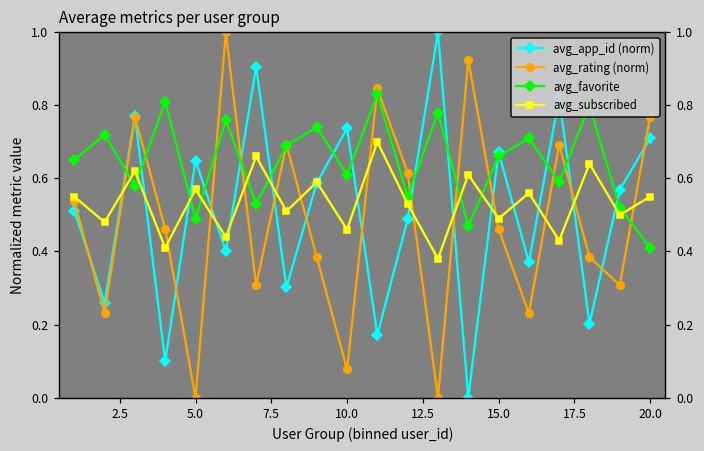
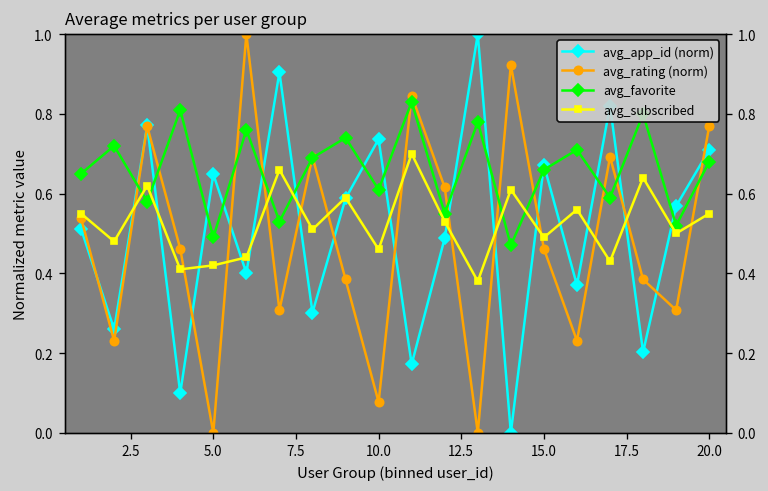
avg_subscribed, 5.0: 0.57 -> 0.42
avg_favorite, 20.0: 0.41 -> 0.68
